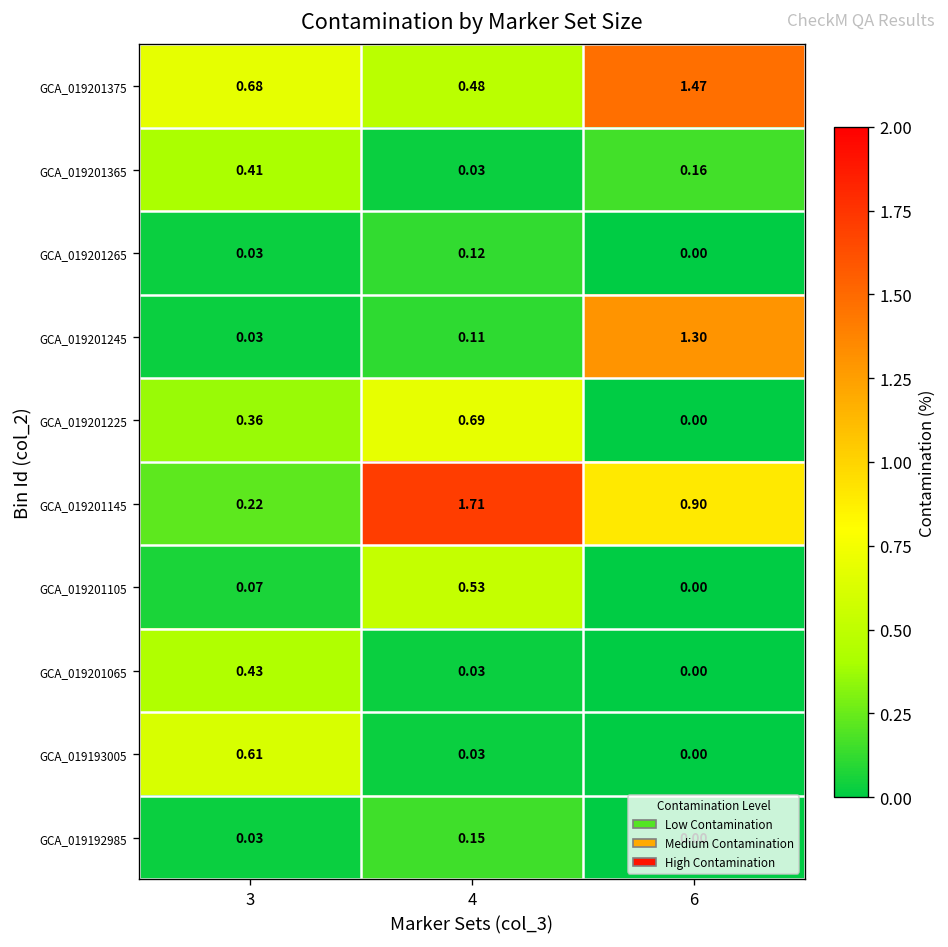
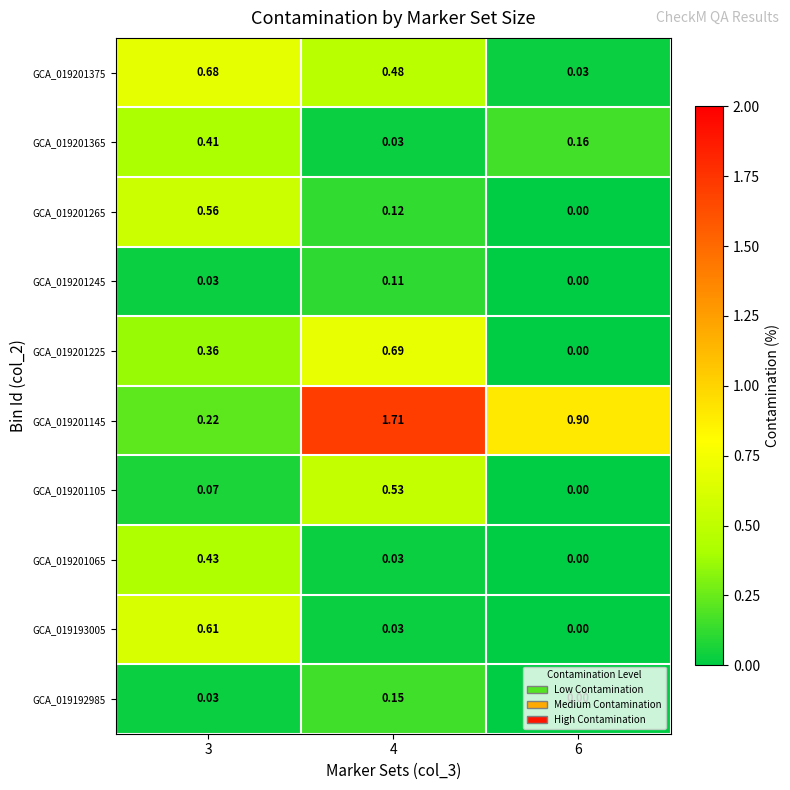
GCA_019201375, 6: 1.47 -> 0.03
GCA_019201265, 3: 0.03 -> 0.56
GCA_019201245, 6: 1.30 -> 0.00
